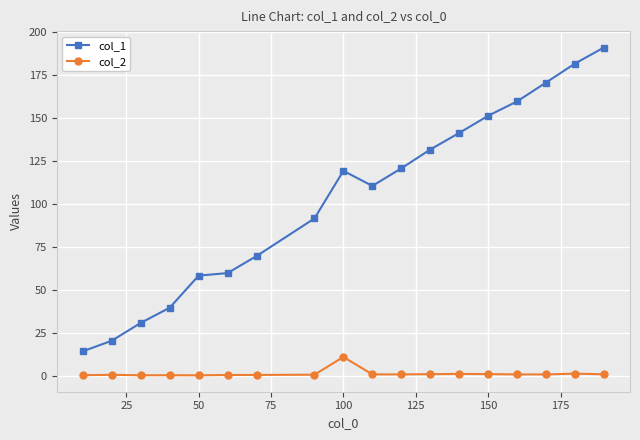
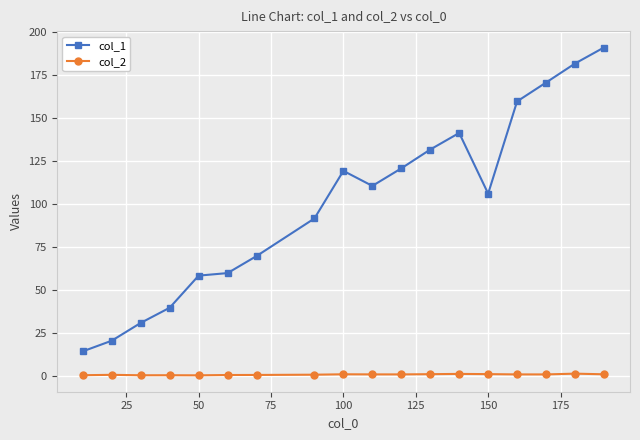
col_2, 100: 11 -> 1
col_1, 150: 151 -> 106
